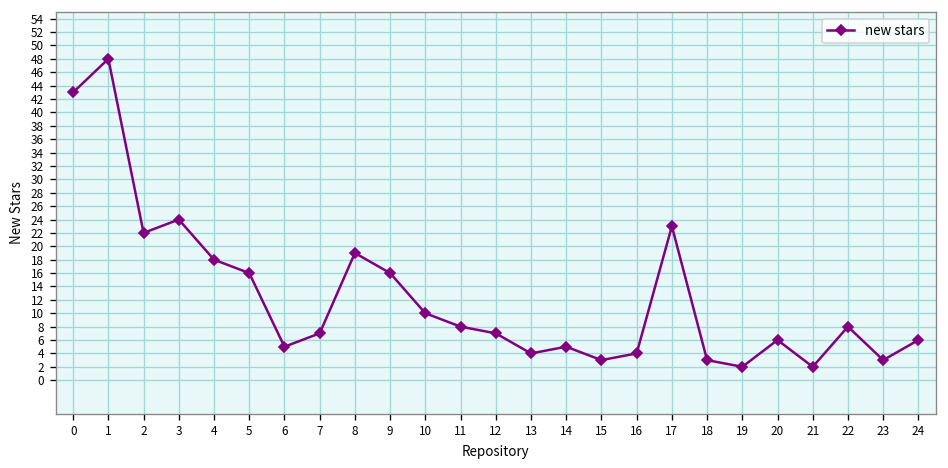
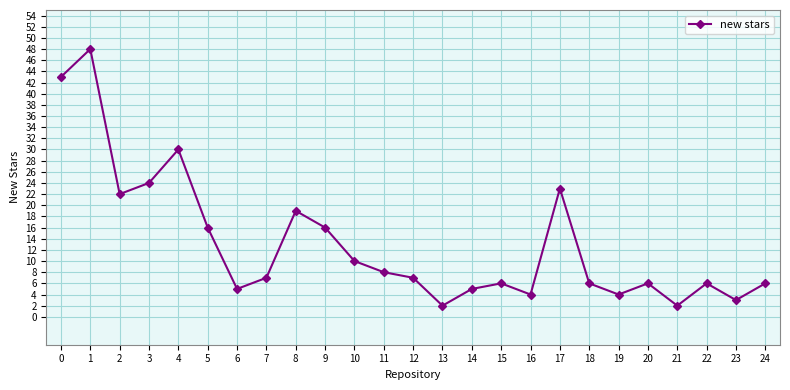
4: 18 -> 30
13: 4 -> 2
15: 3 -> 6
18: 3 -> 6
19: 2 -> 4
22: 8 -> 6
